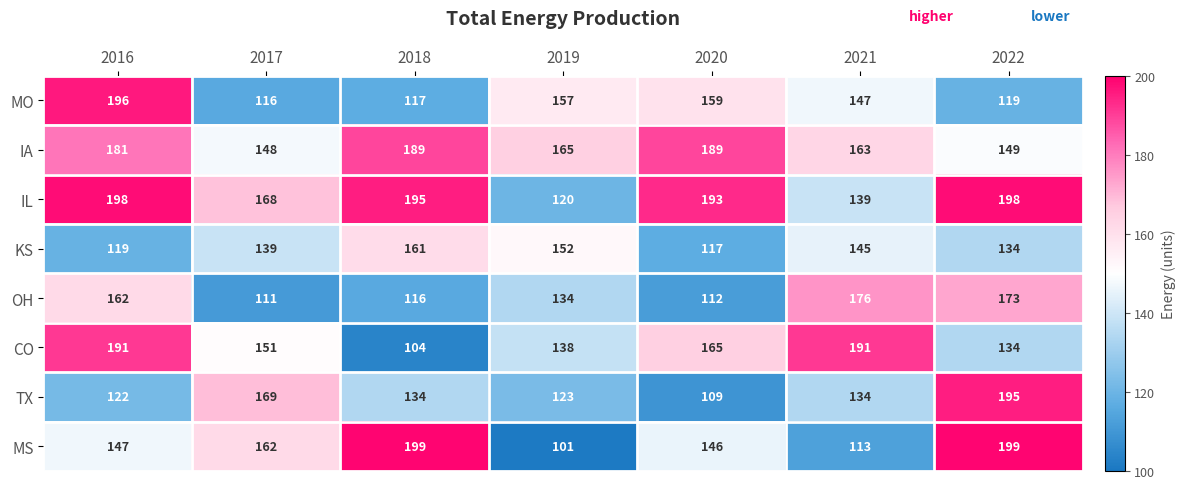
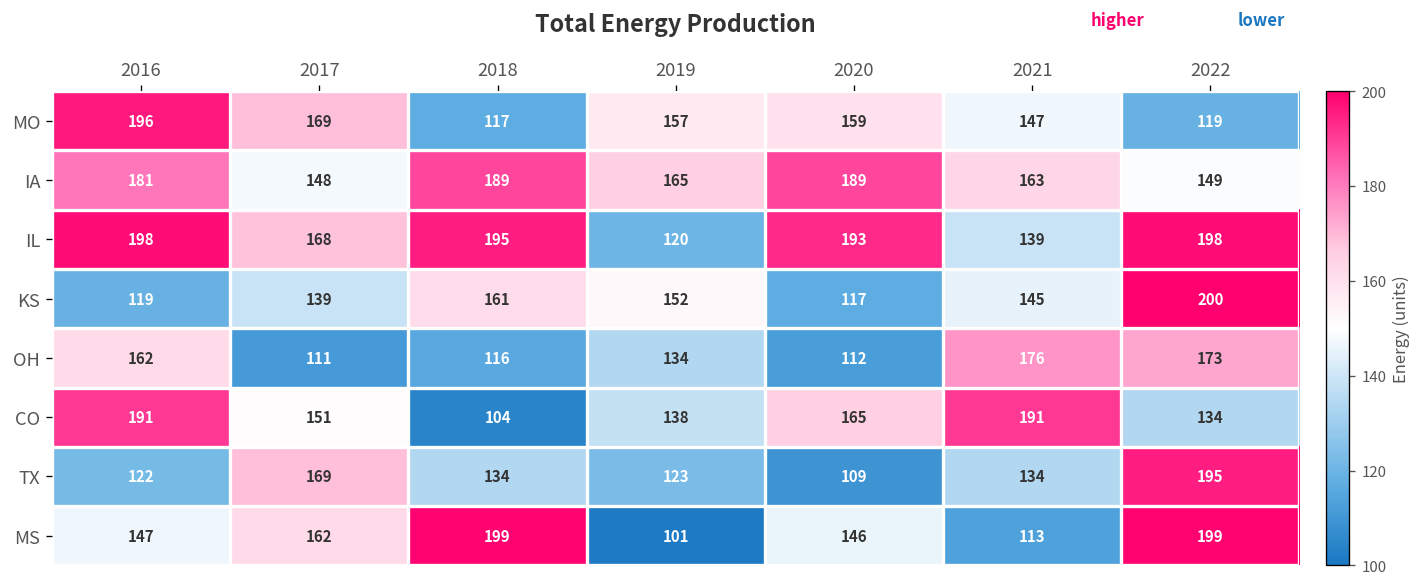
MO, 2017: 116 -> 169
KS, 2022: 134 -> 200
